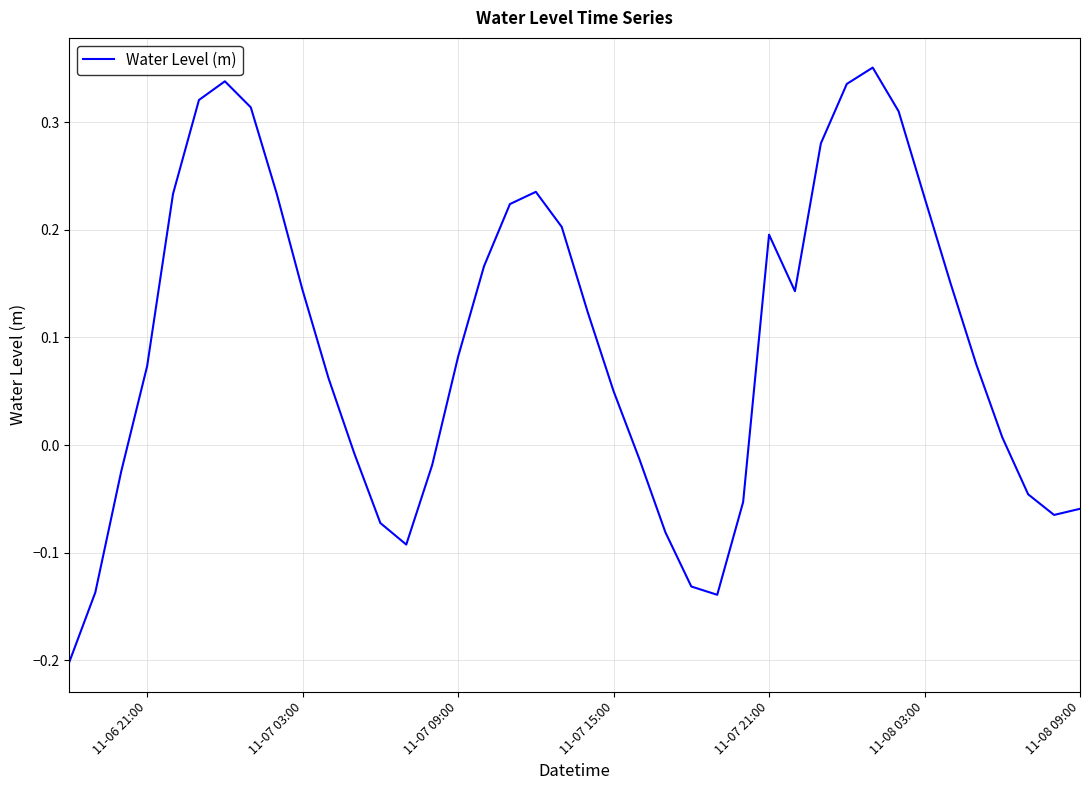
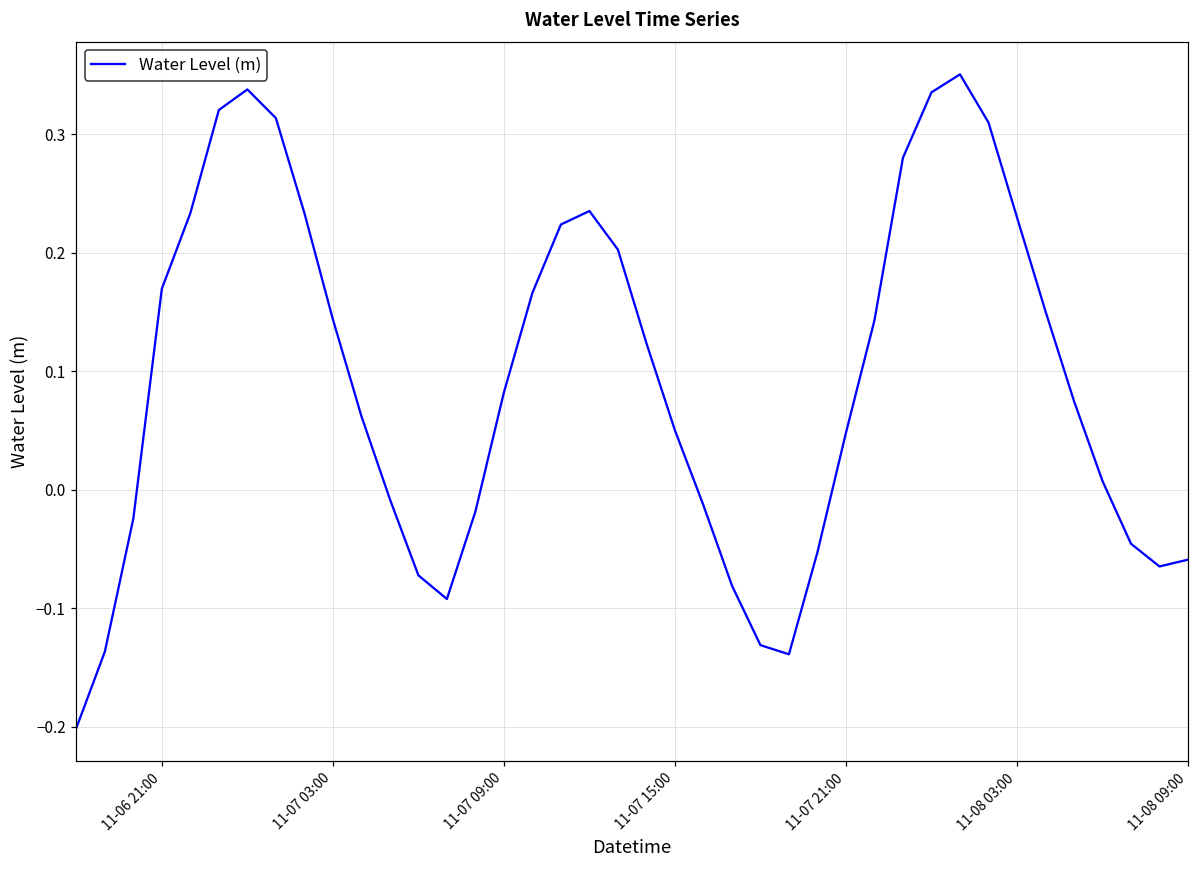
11-06 21:00: 0.073 -> 0.170
11-07 21:00: 0.195 -> 0.048
